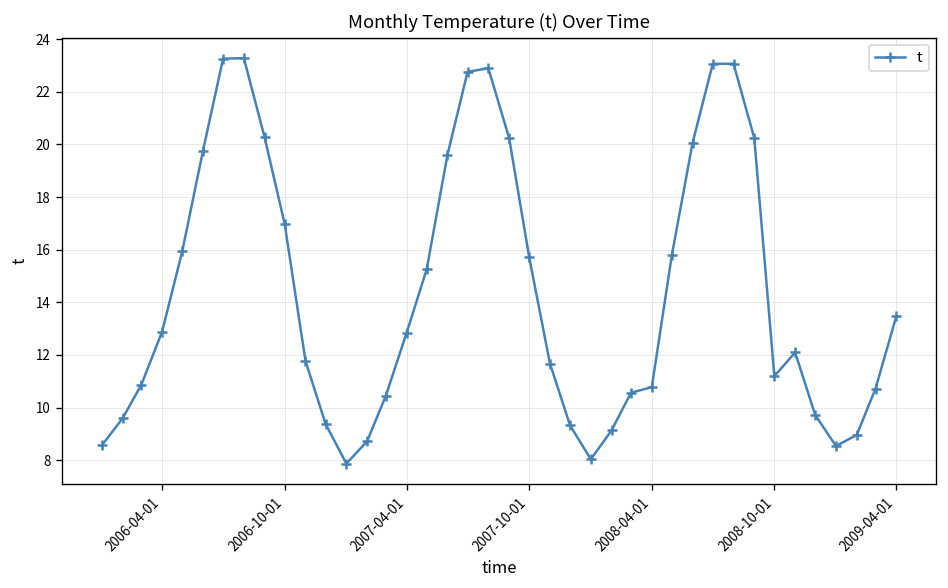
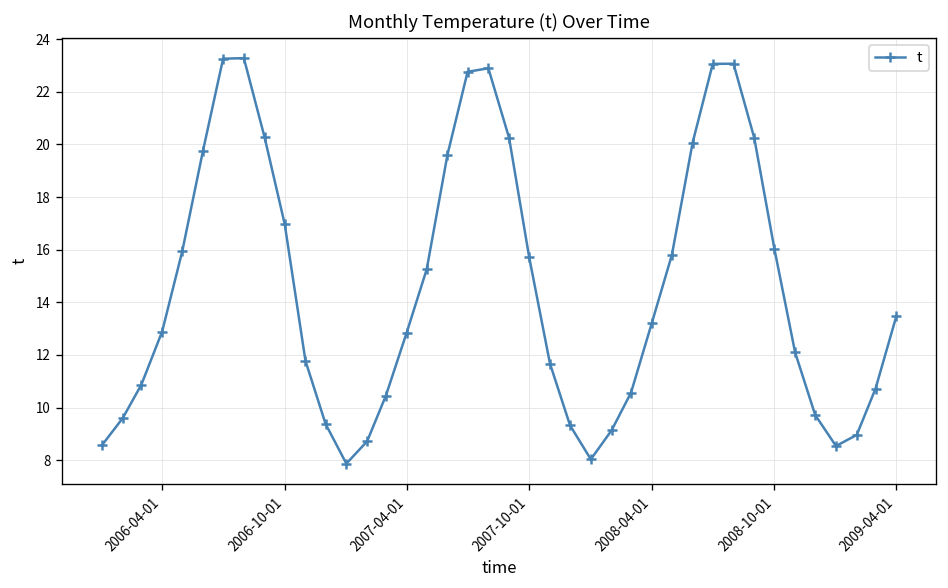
2008-04-01: 10.8 -> 13.2
2008-10-01: 11.2 -> 16.0
